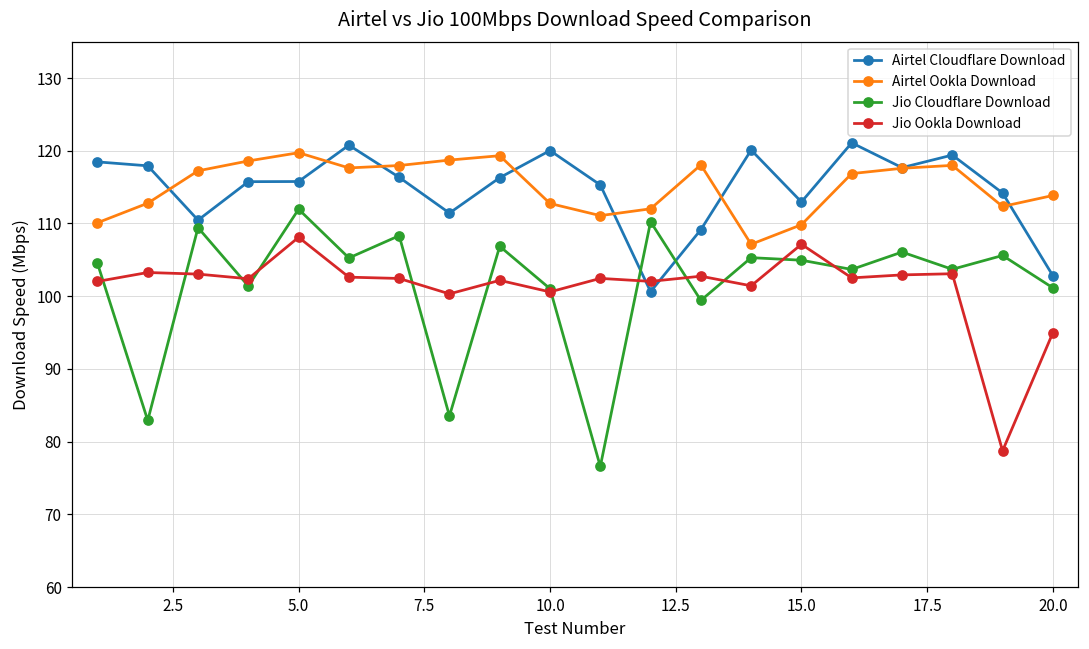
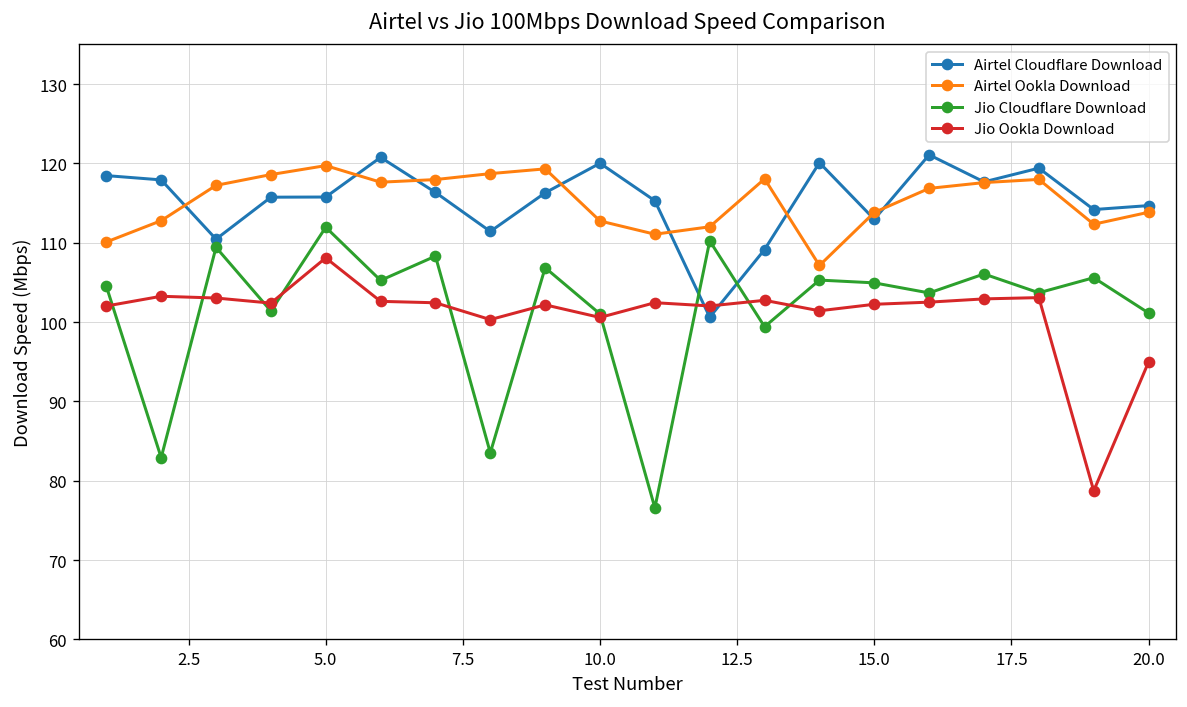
Airtel Ookla Download, 15.0: 110 -> 114
Jio Ookla Download, 15.0: 107 -> 102
Airtel Cloudflare Download, 20.0: 103 -> 115
